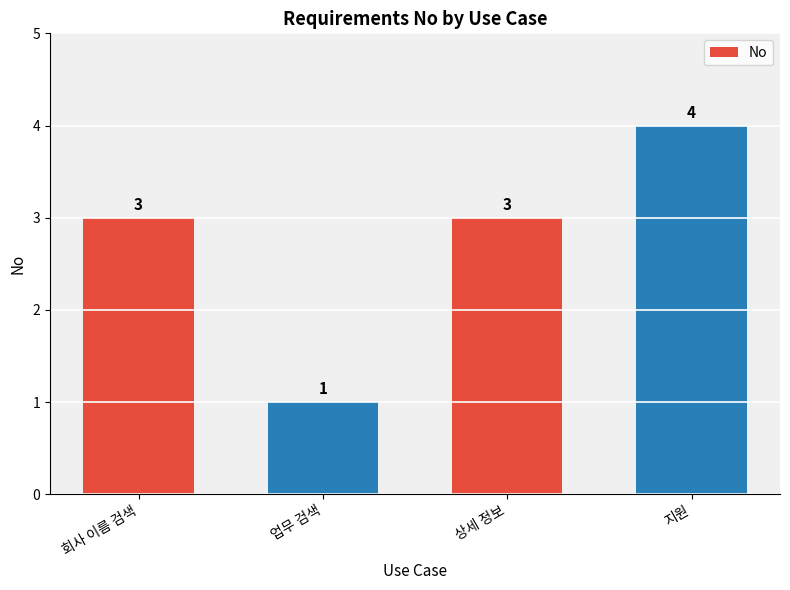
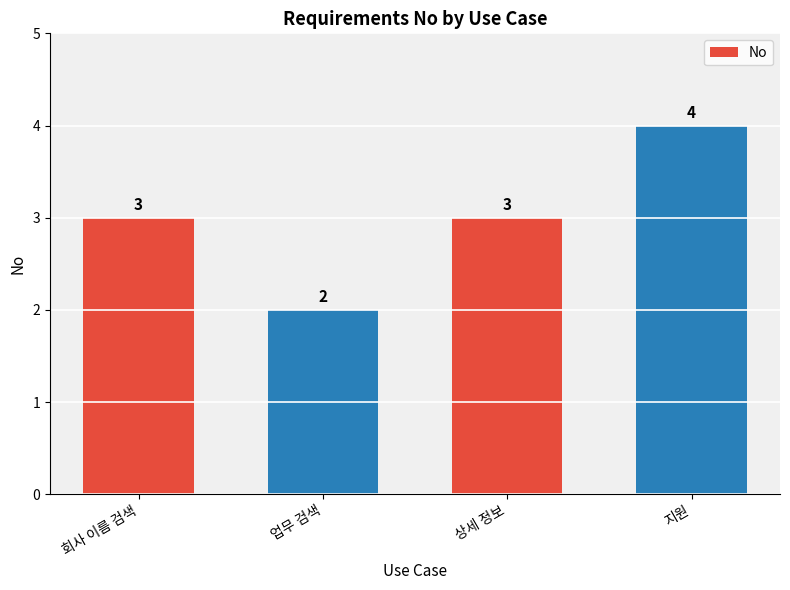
업무 검색: 1 -> 2
